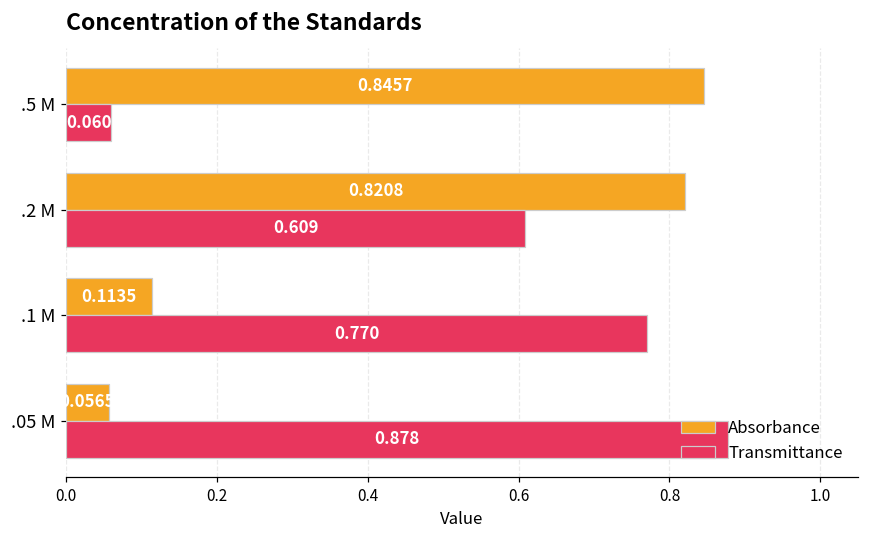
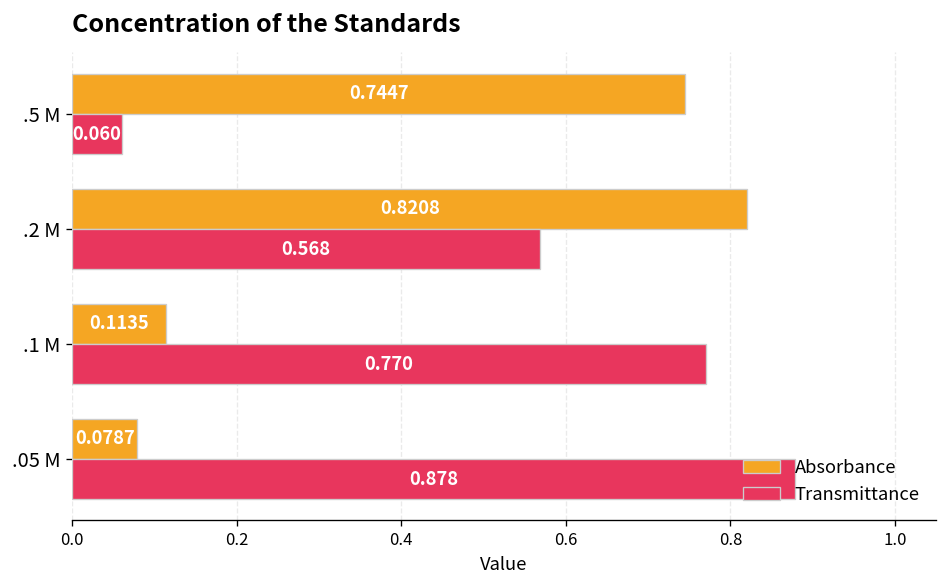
Absorbance, .5 M: 0.8457 -> 0.7447
Transmittance, .2 M: 0.609 -> 0.568
Absorbance, .05 M: 0.0565 -> 0.0787
